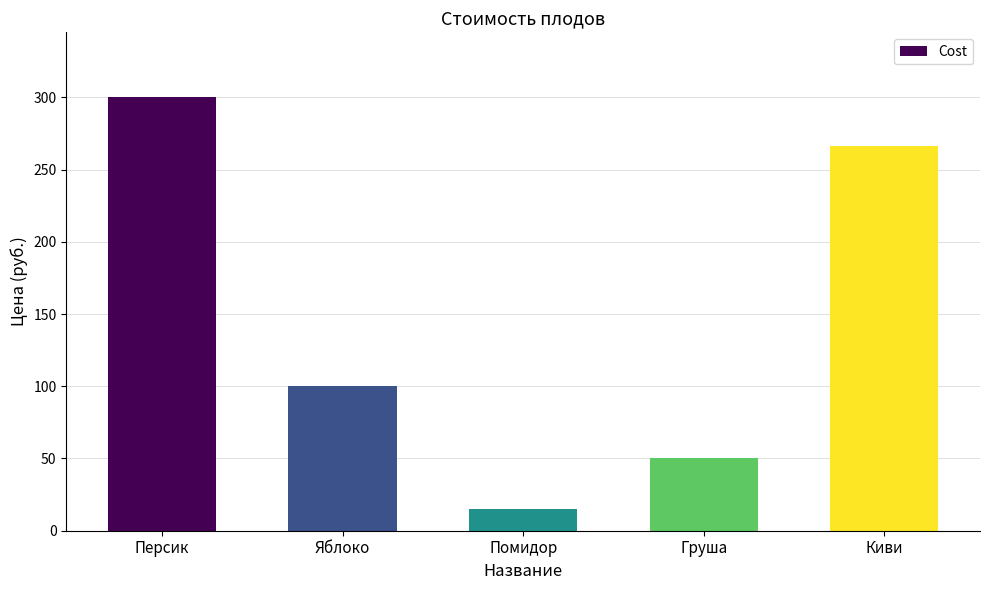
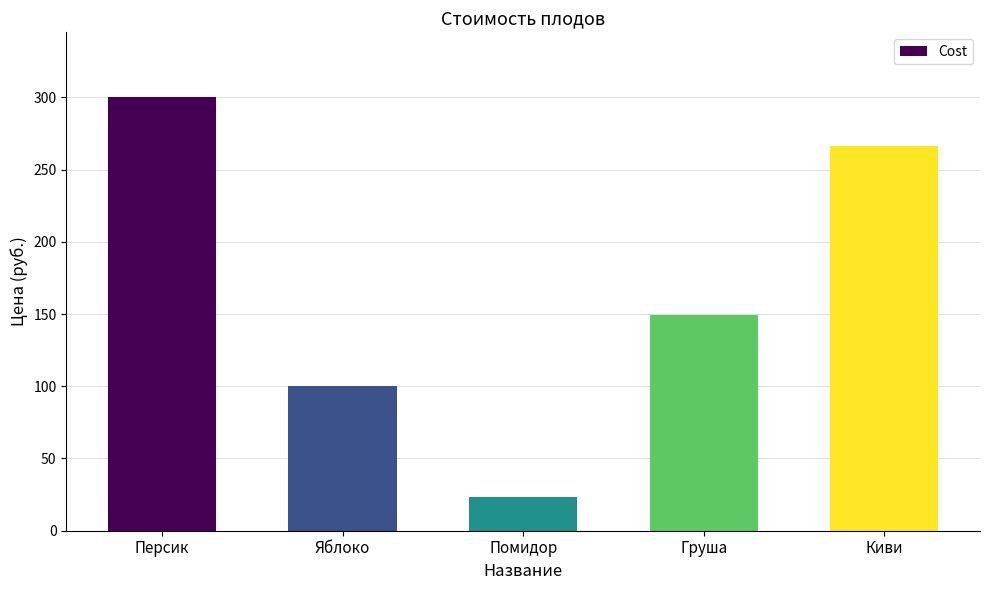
Помидор: 15 -> 23
Груша: 50 -> 149
